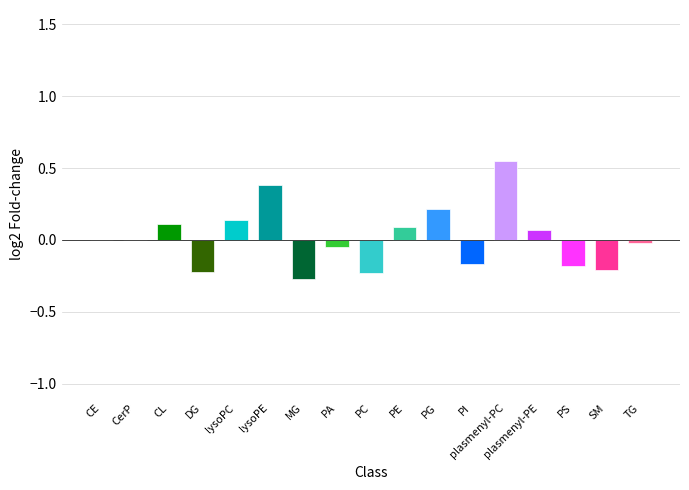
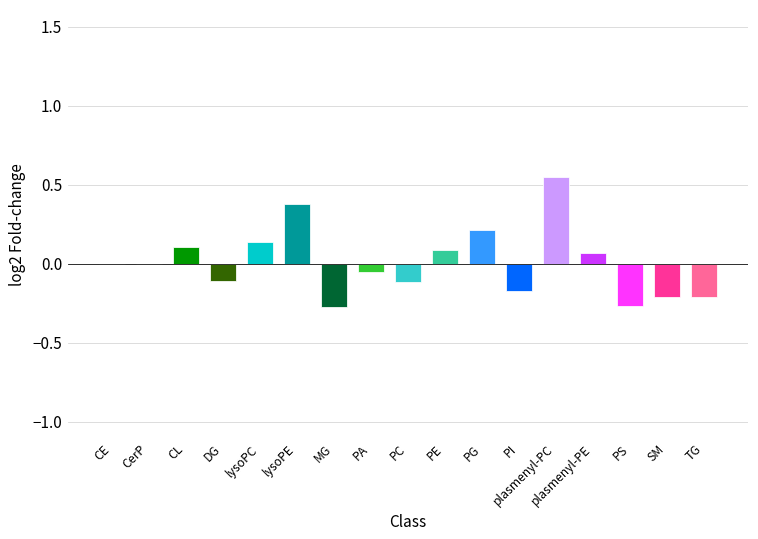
DG: -0.22 -> -0.11
PC: -0.23 -> -0.12
PS: -0.18 -> -0.27
TG: -0.02 -> -0.21
